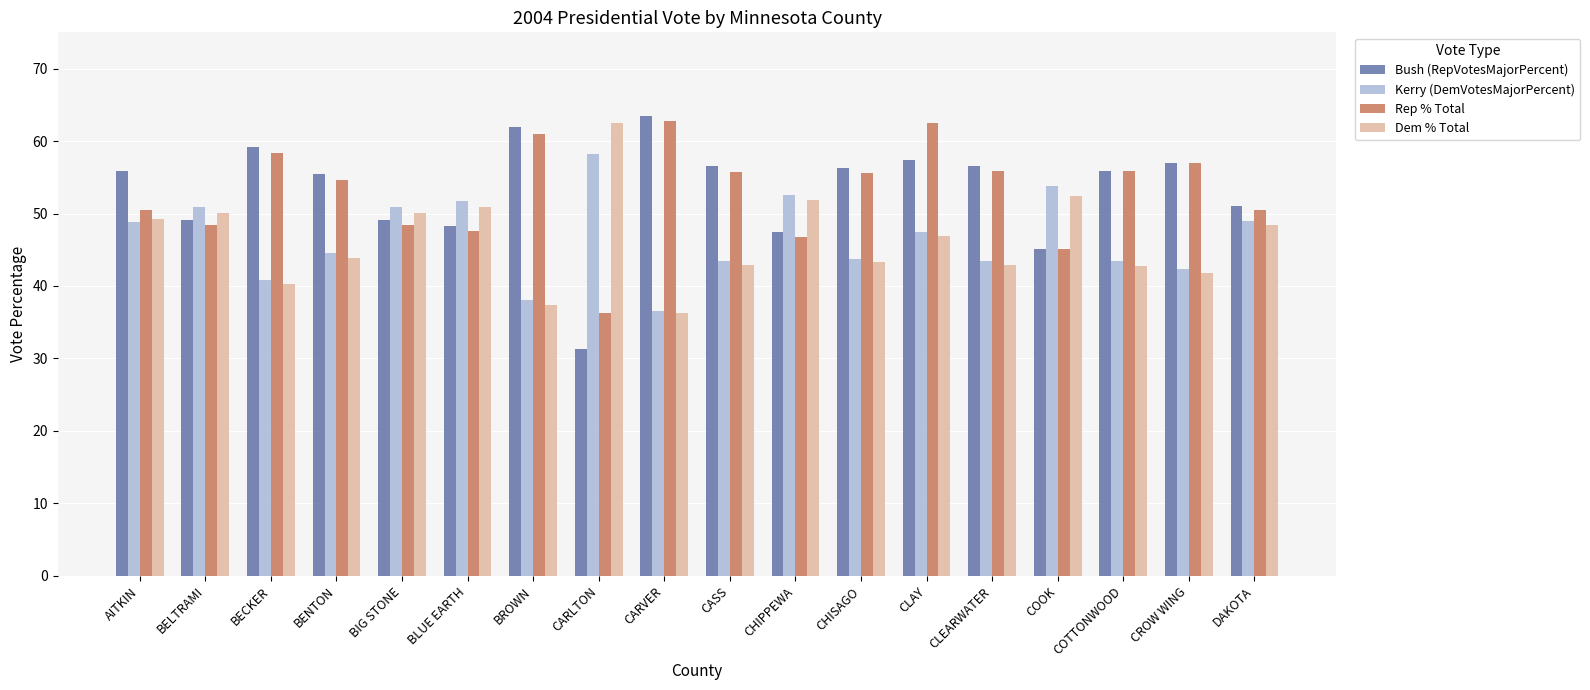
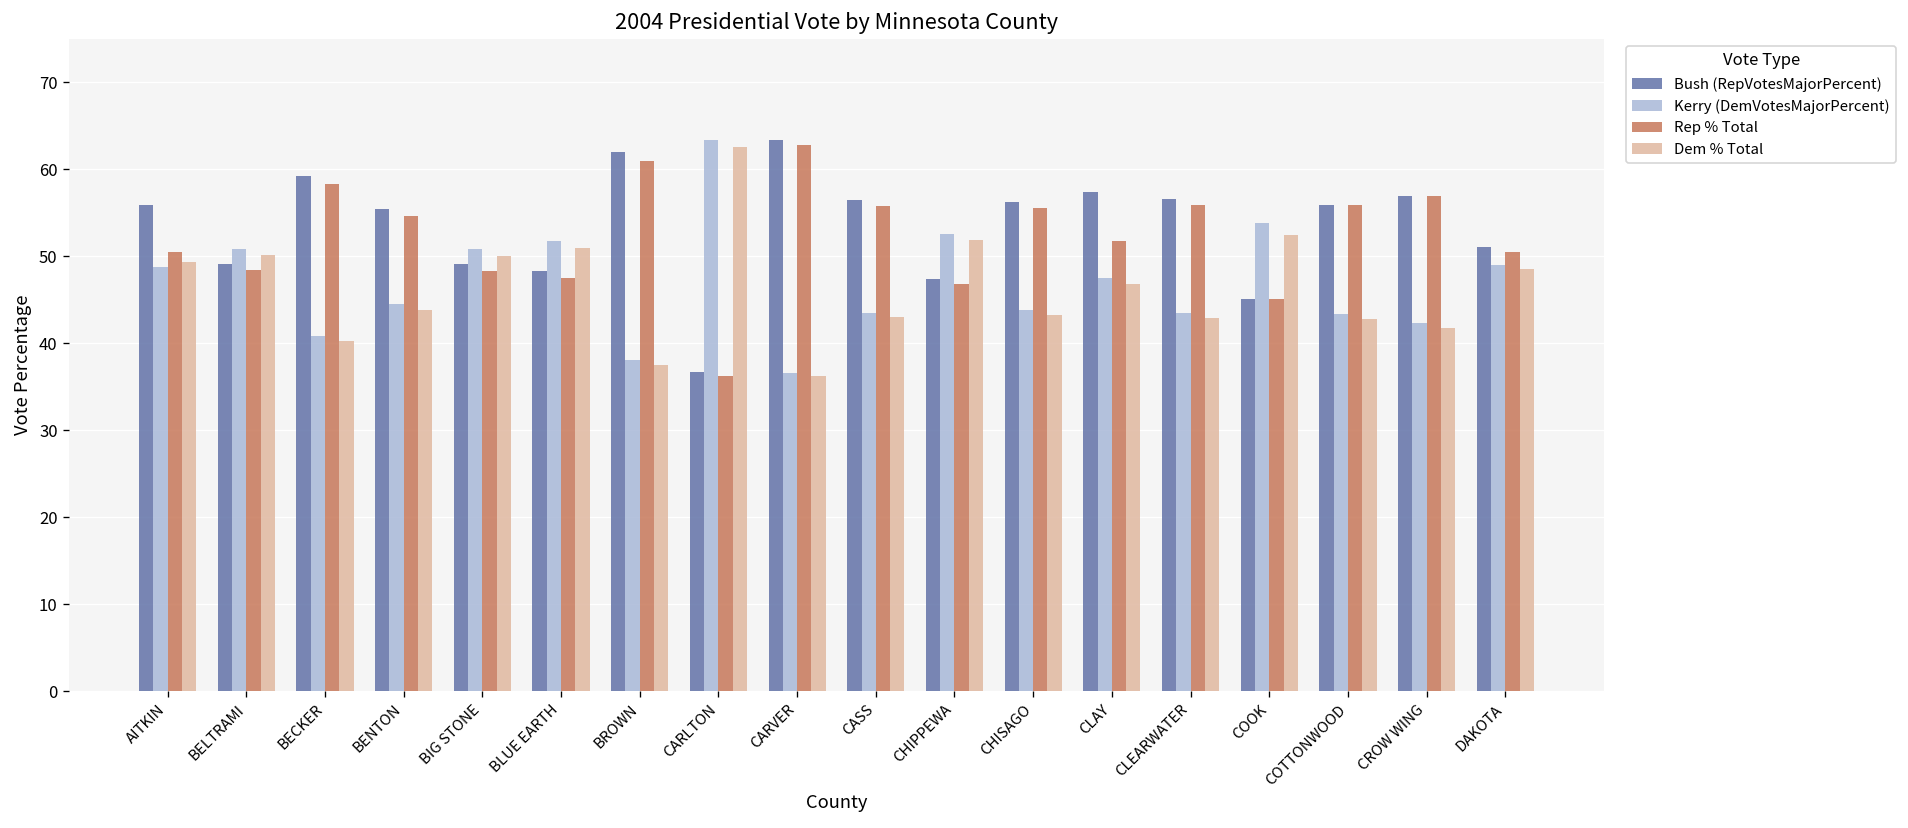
Bush (RepVotesMajorPercent), CARLTON: 31 -> 37
Kerry (DemVotesMajorPercent), CARLTON: 58 -> 63
Rep % Total, CLAY: 63 -> 52
